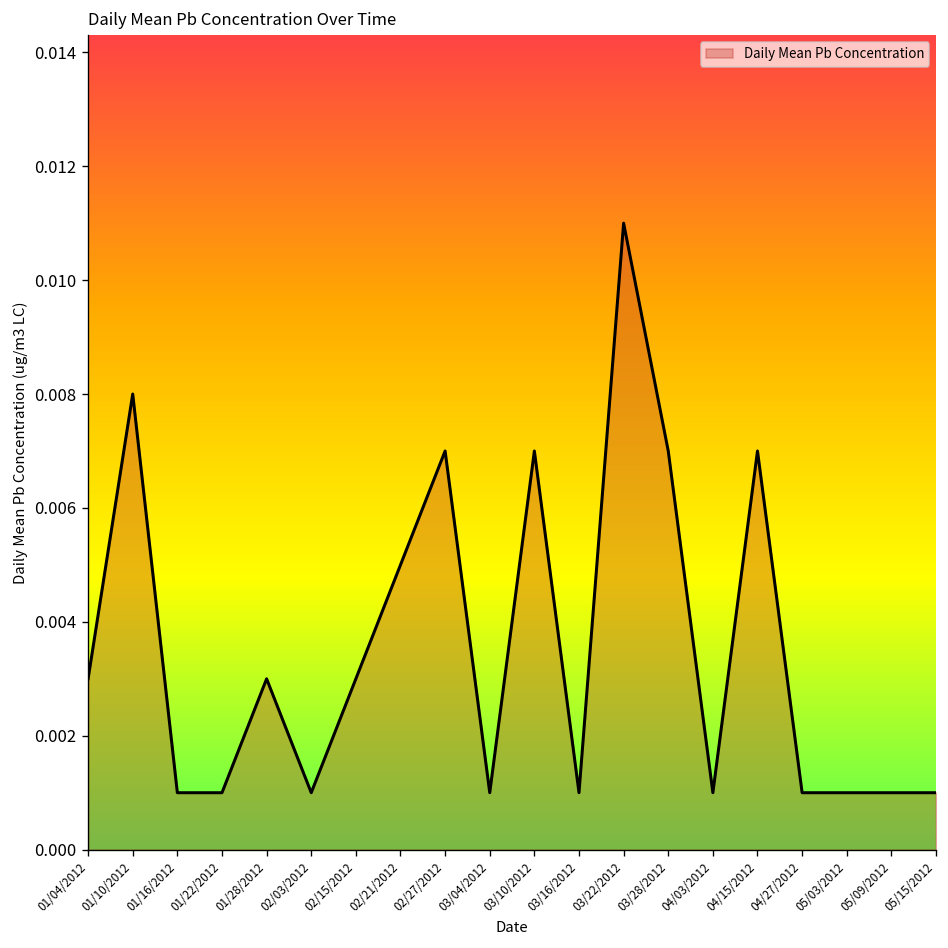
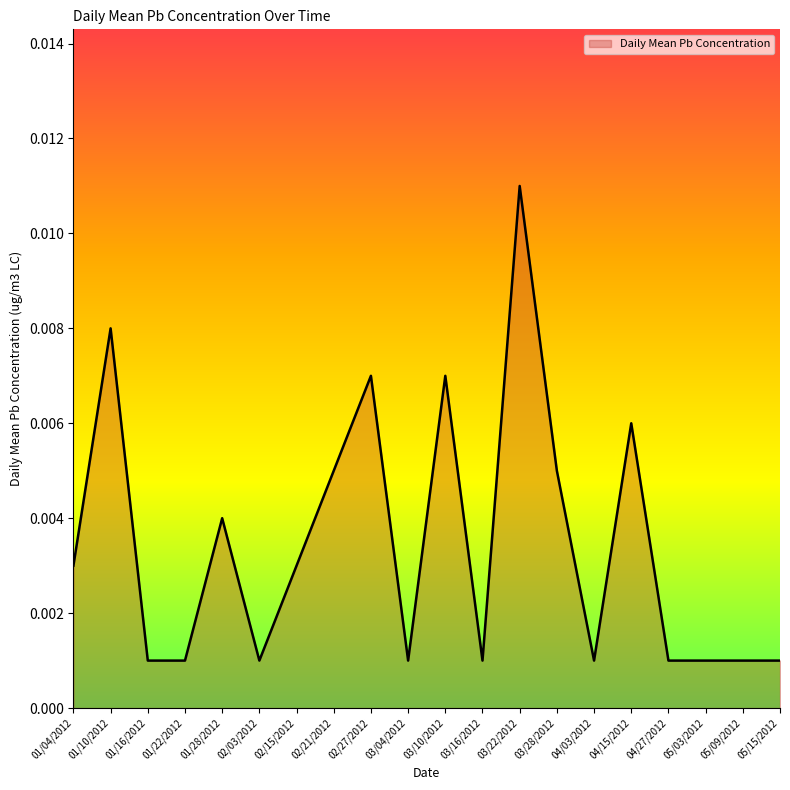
01/28/2012: 0.003 -> 0.004
03/28/2012: 0.007 -> 0.005
04/15/2012: 0.007 -> 0.006
